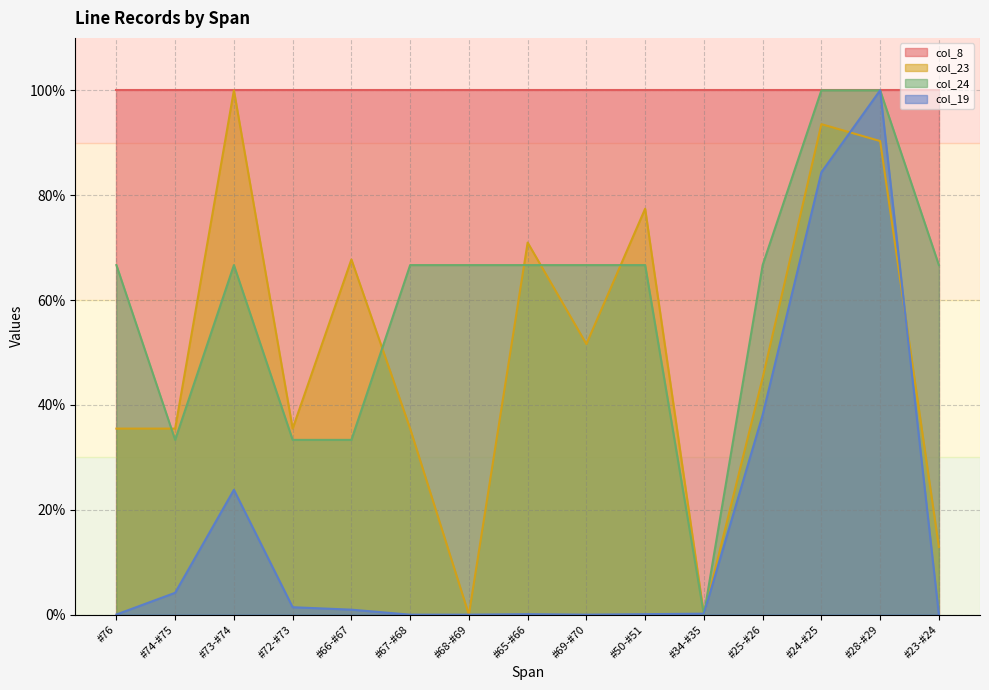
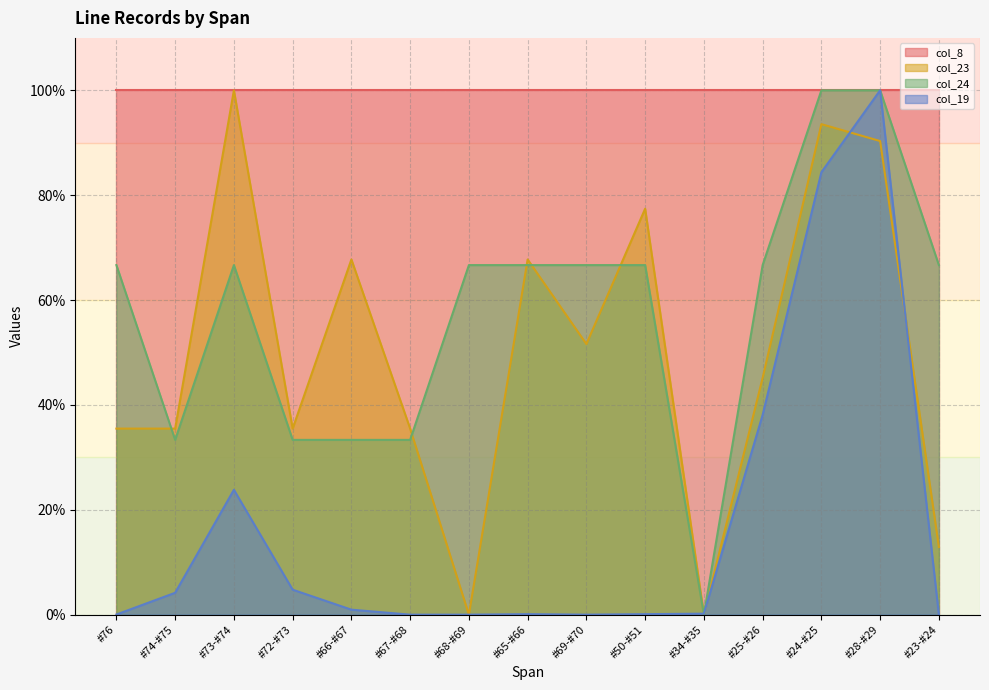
col_19, #72-#73: 1% -> 5%
col_24, #67-#68: 67% -> 33%
col_23, #65-#66: 71% -> 68%
